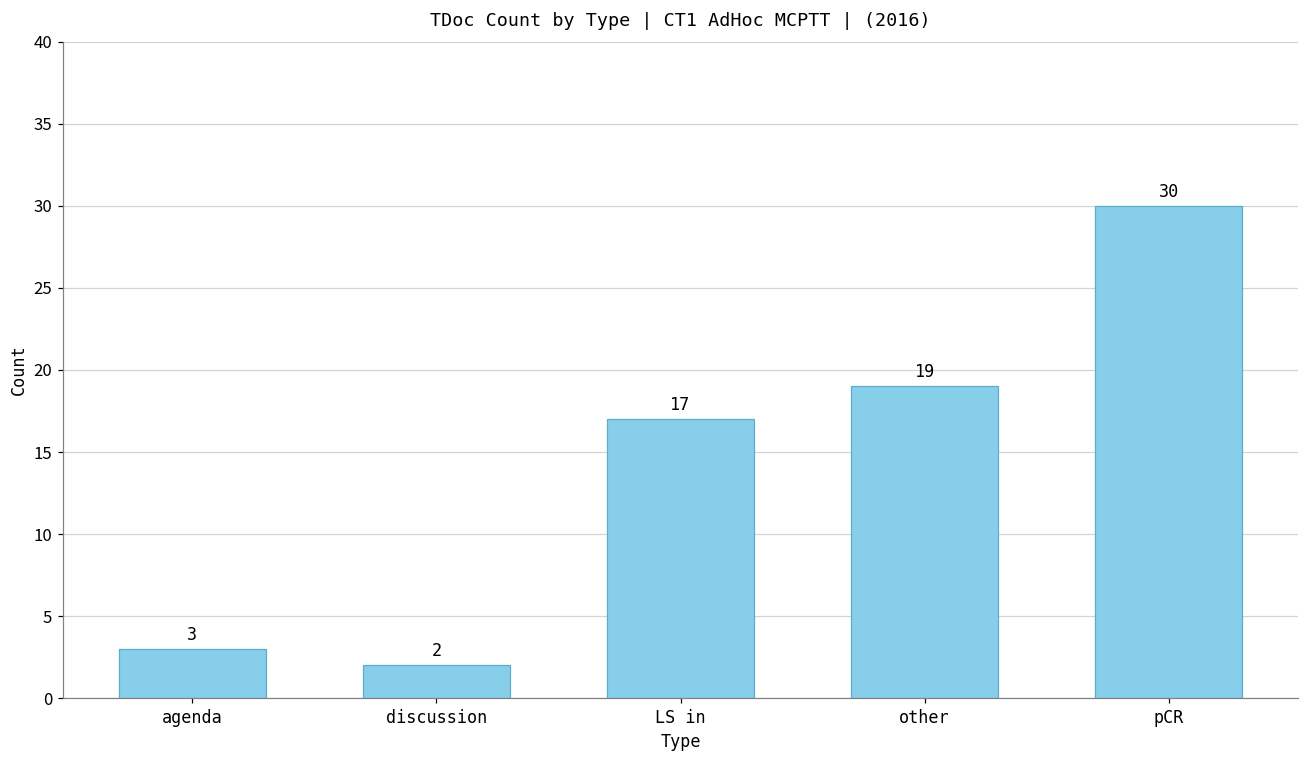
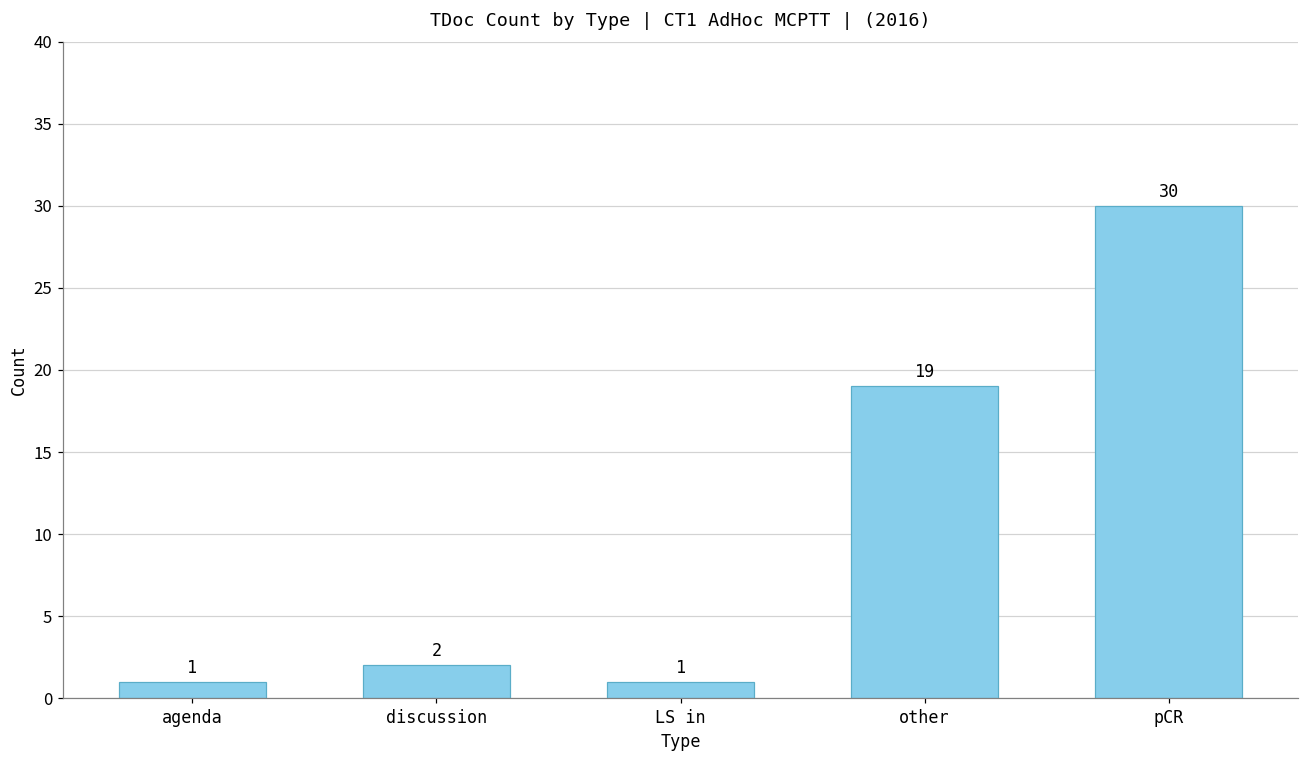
agenda: 3 -> 1
LS in: 17 -> 1
